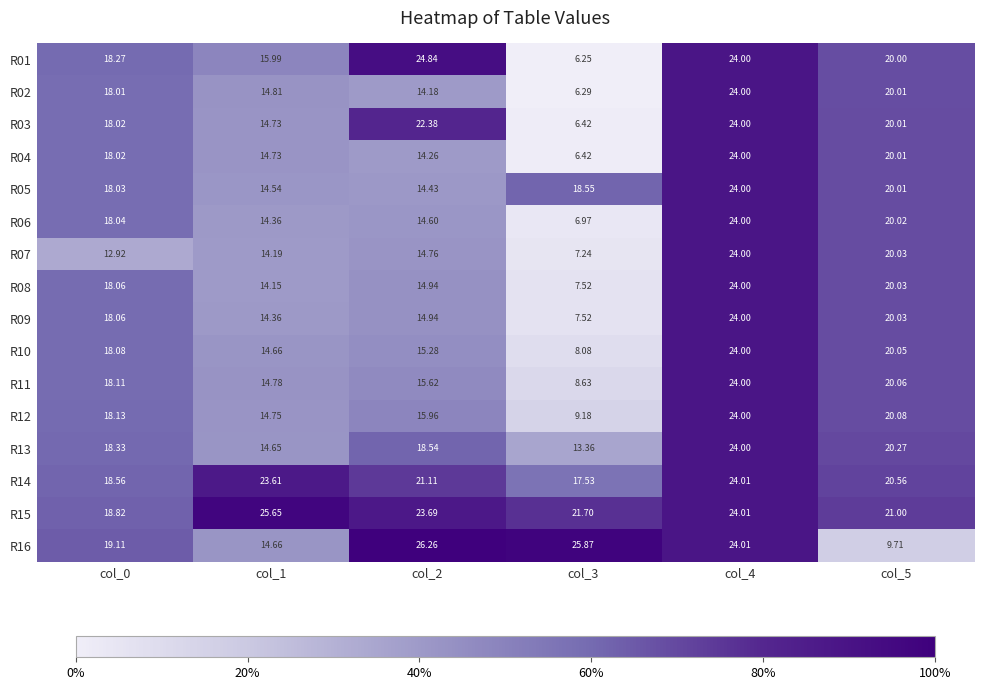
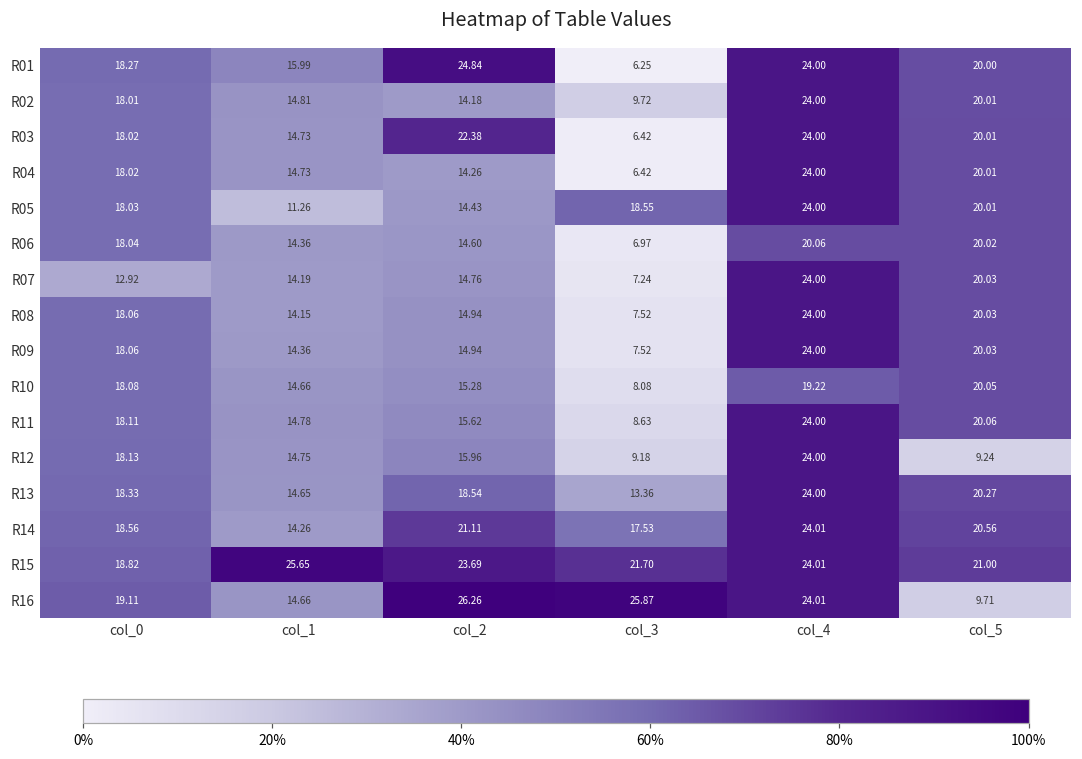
R02, col_3: 6.29 -> 9.72
R05, col_1: 14.54 -> 11.26
R06, col_4: 24.00 -> 20.06
R10, col_4: 24.00 -> 19.22
R12, col_5: 20.08 -> 9.24
R14, col_1: 23.61 -> 14.26
